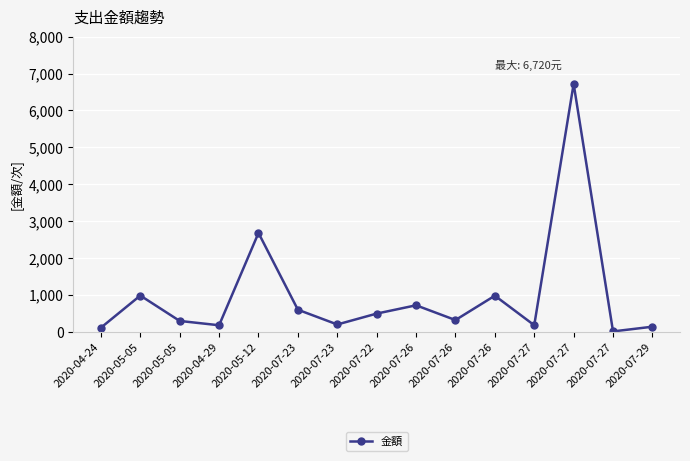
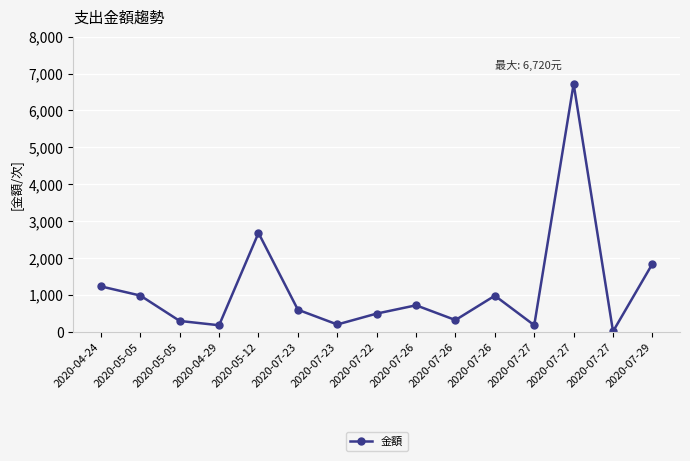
2020-04-24: 100 -> 1,200
2020-07-29: 100 -> 1,800
